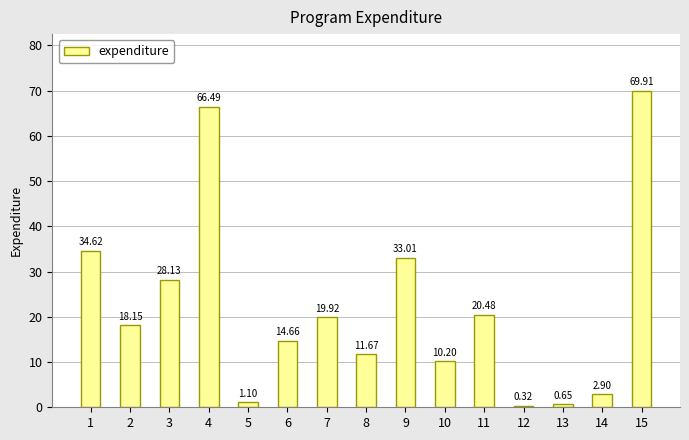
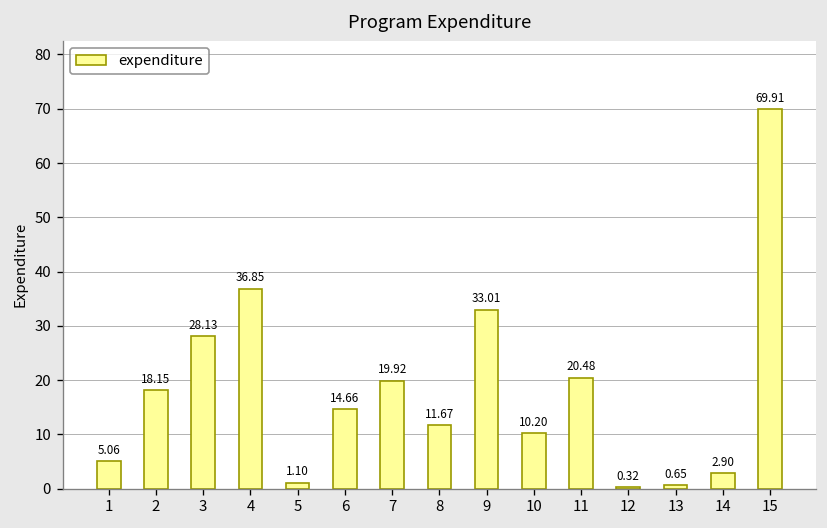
1: 34.62 -> 5.06
4: 66.49 -> 36.85
